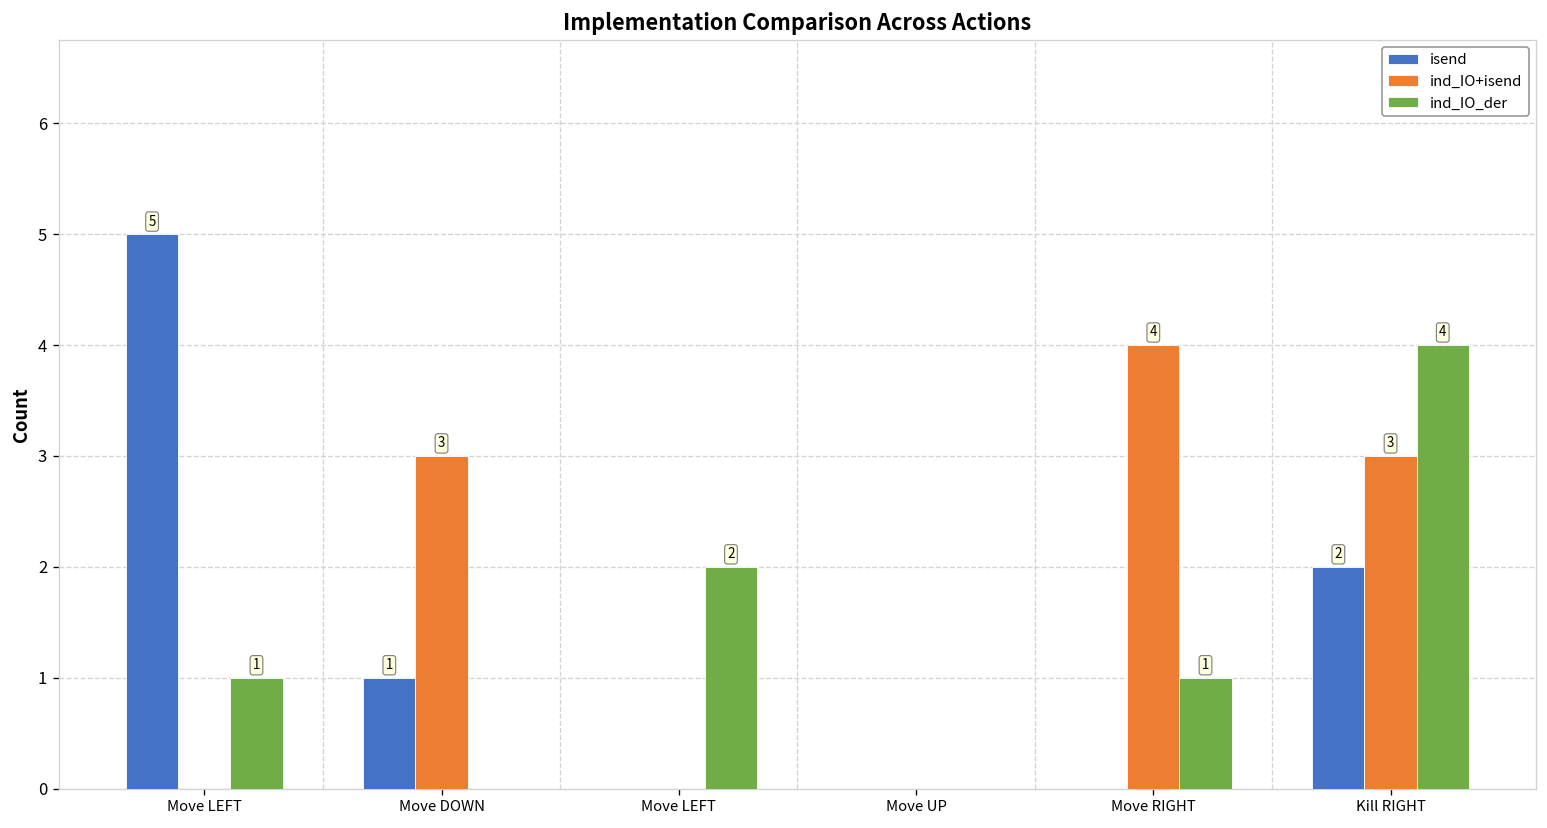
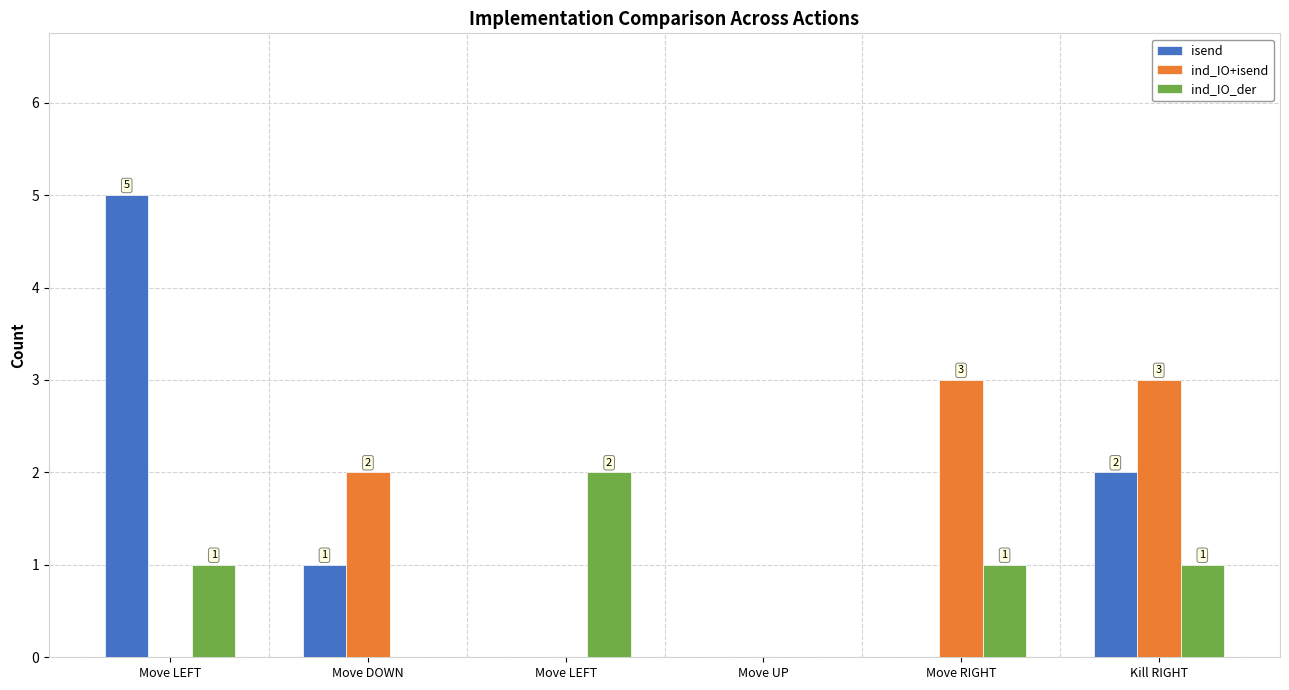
ind_IO+isend, Move DOWN: 3 -> 2
ind_IO+isend, Move RIGHT: 4 -> 3
ind_IO_der, Kill RIGHT: 4 -> 1
